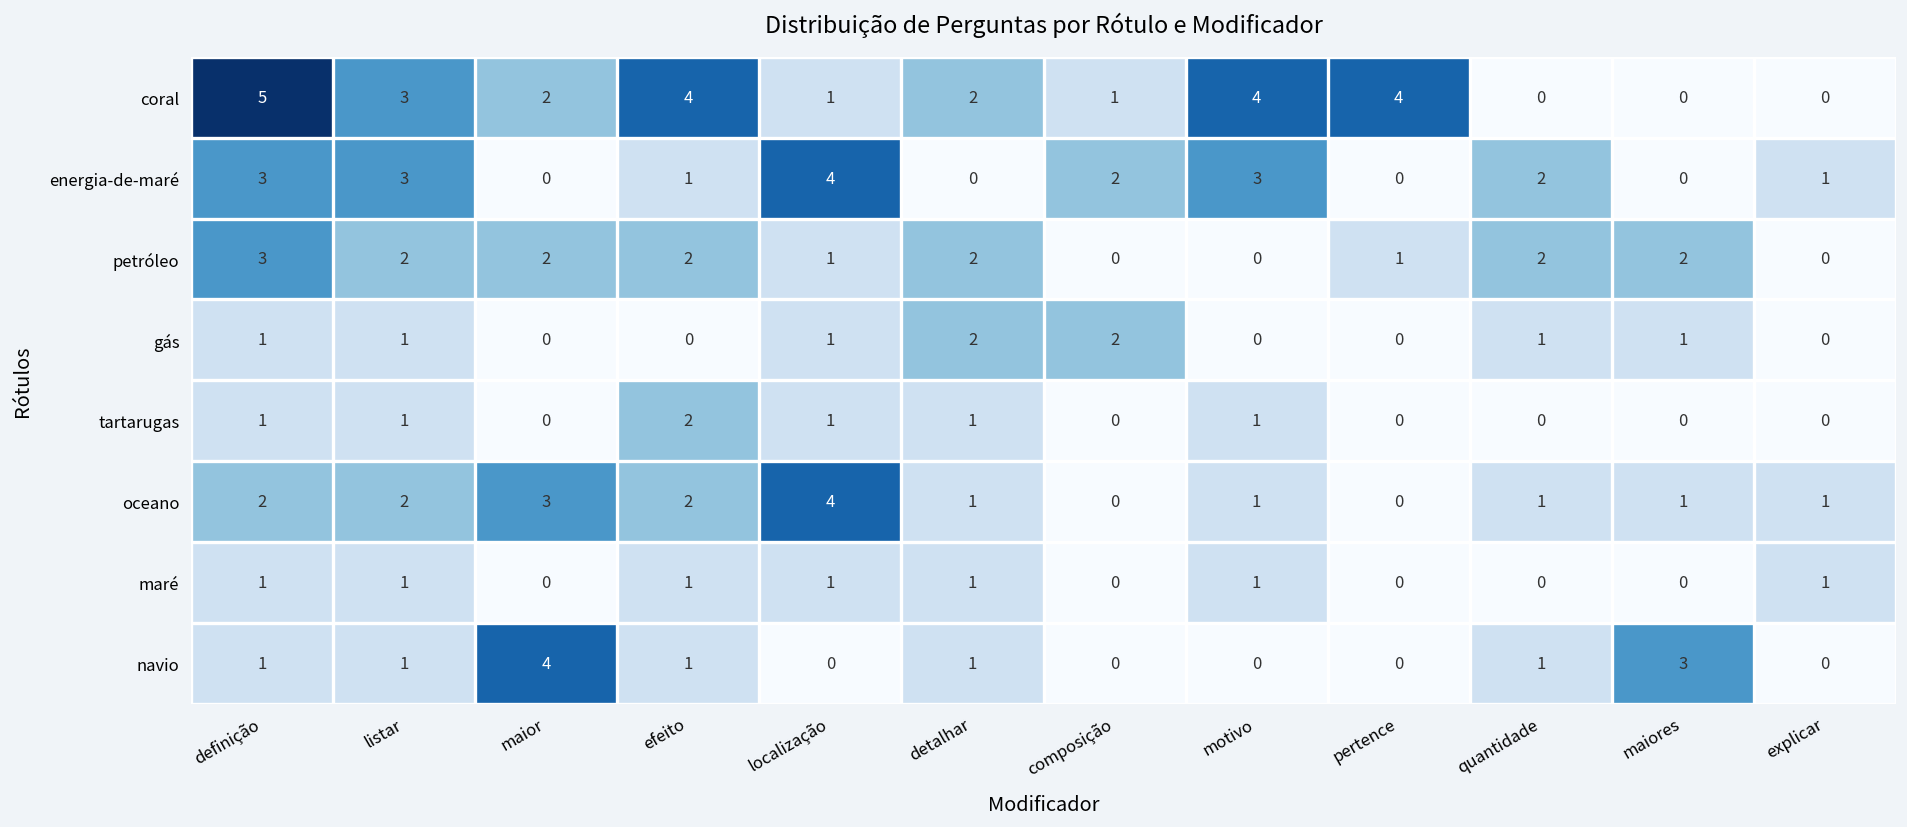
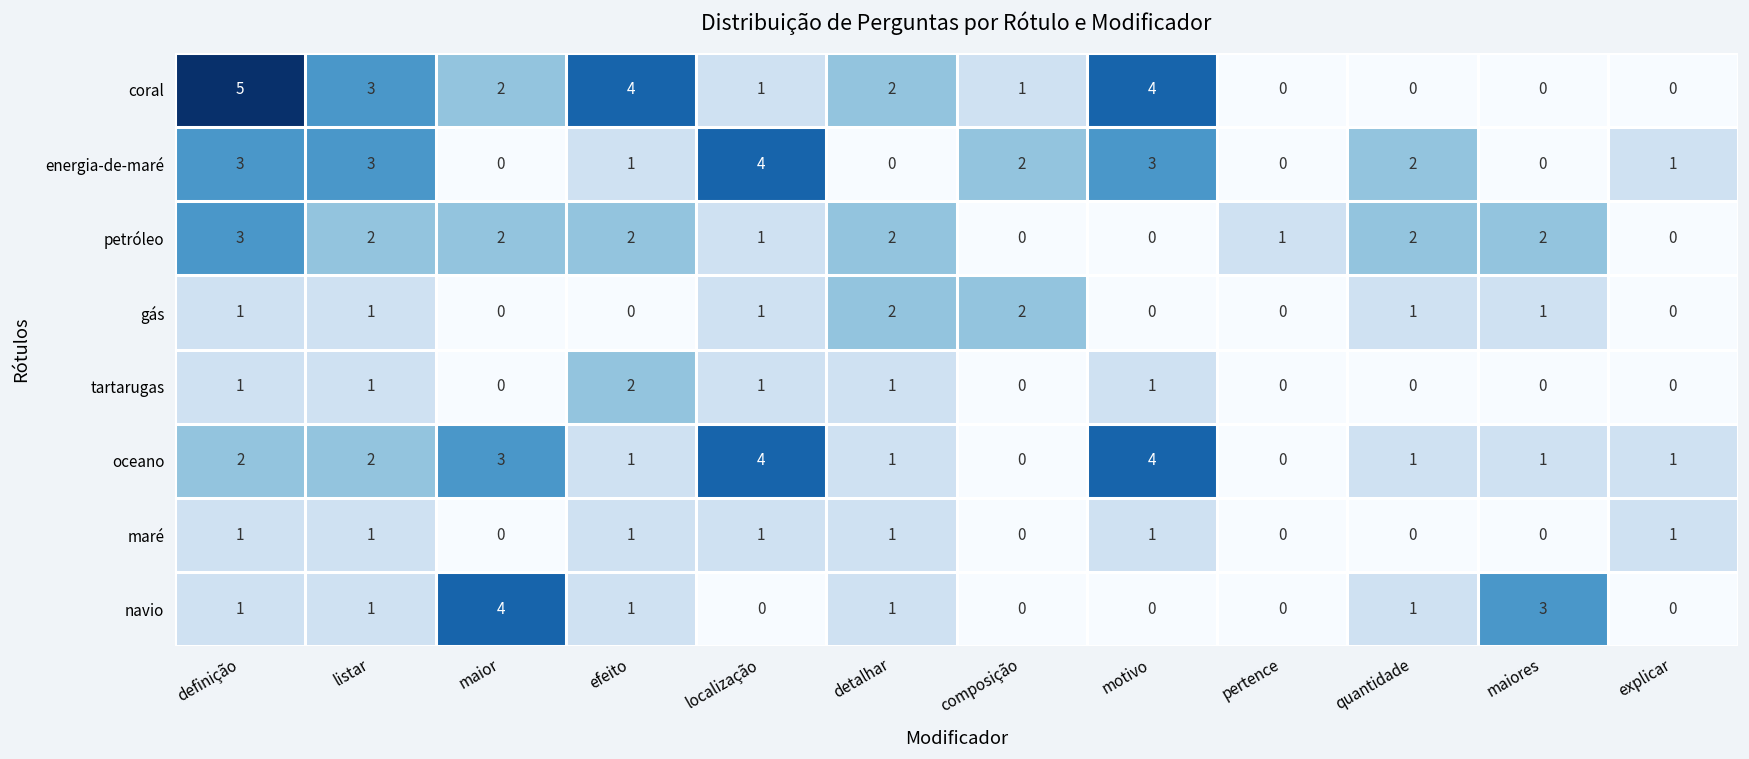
coral, pertence: 4 -> 0
oceano, efeito: 2 -> 1
oceano, motivo: 1 -> 4
